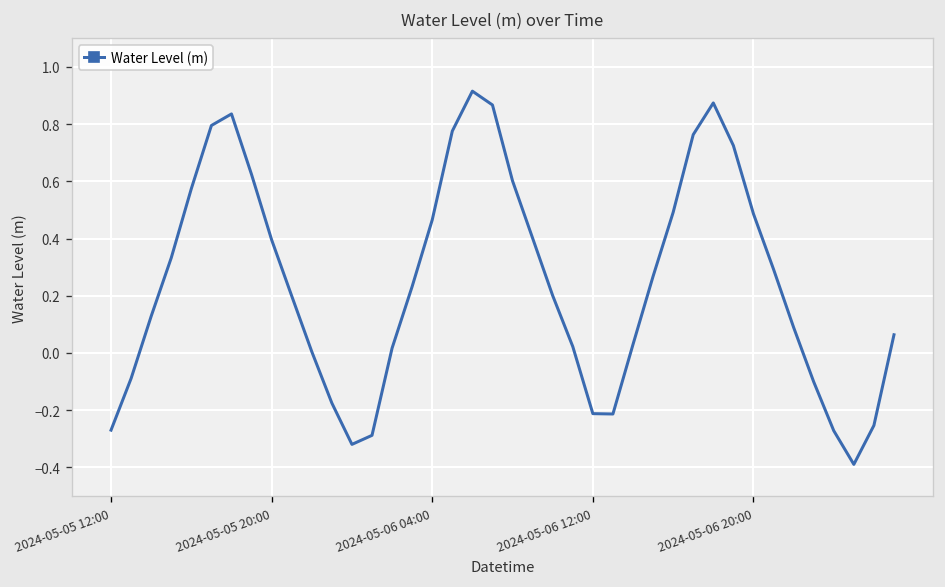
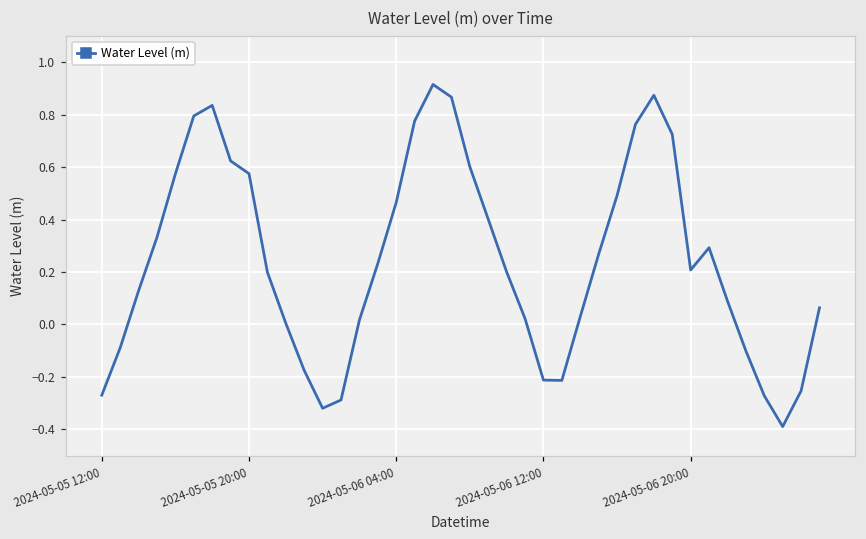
2024-05-05 20:00: 0.40 -> 0.58
2024-05-06 20:00: 0.49 -> 0.21
